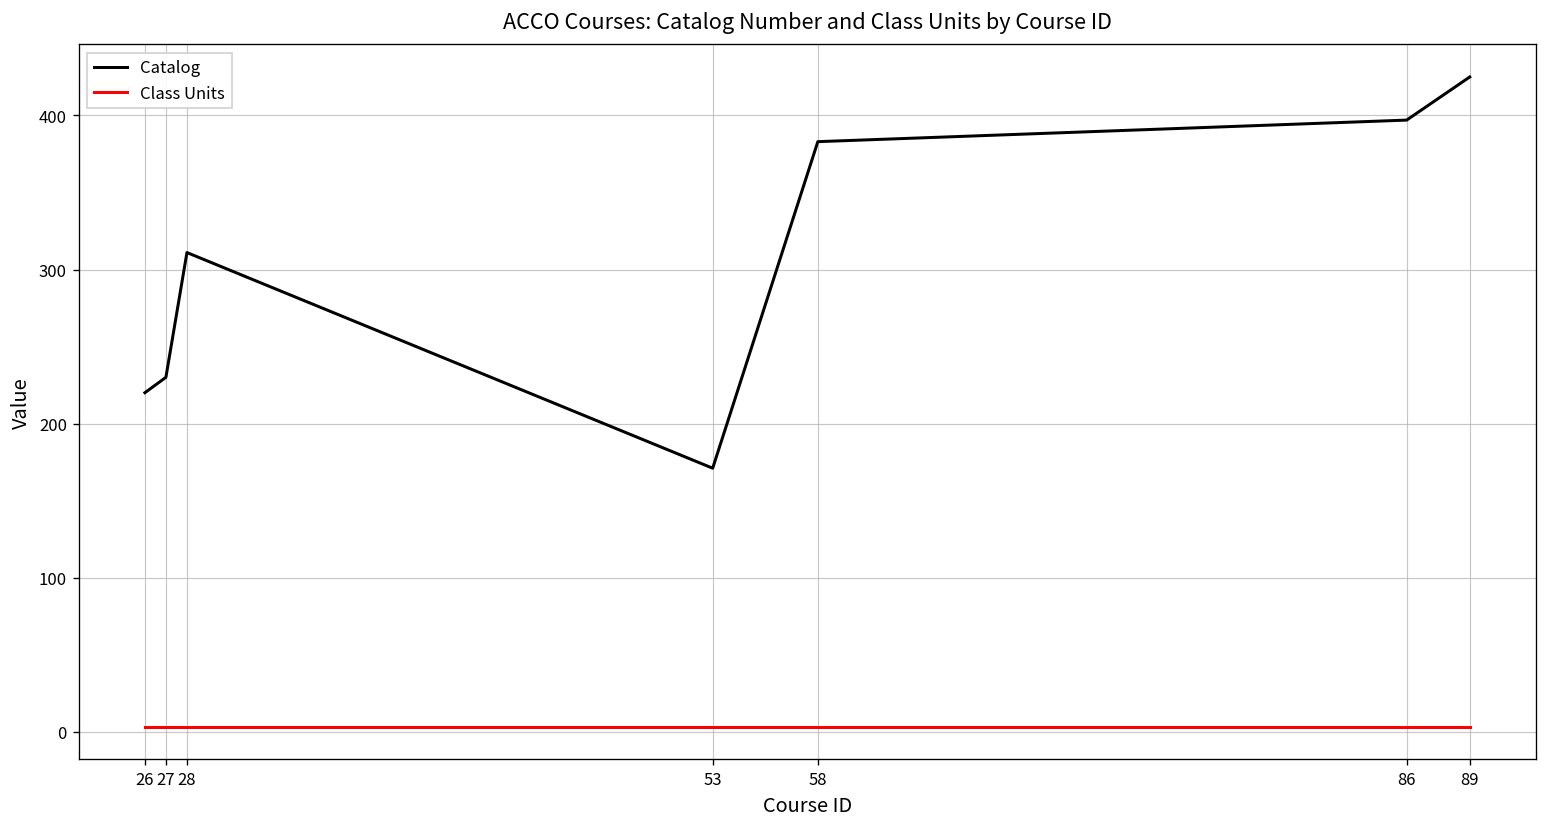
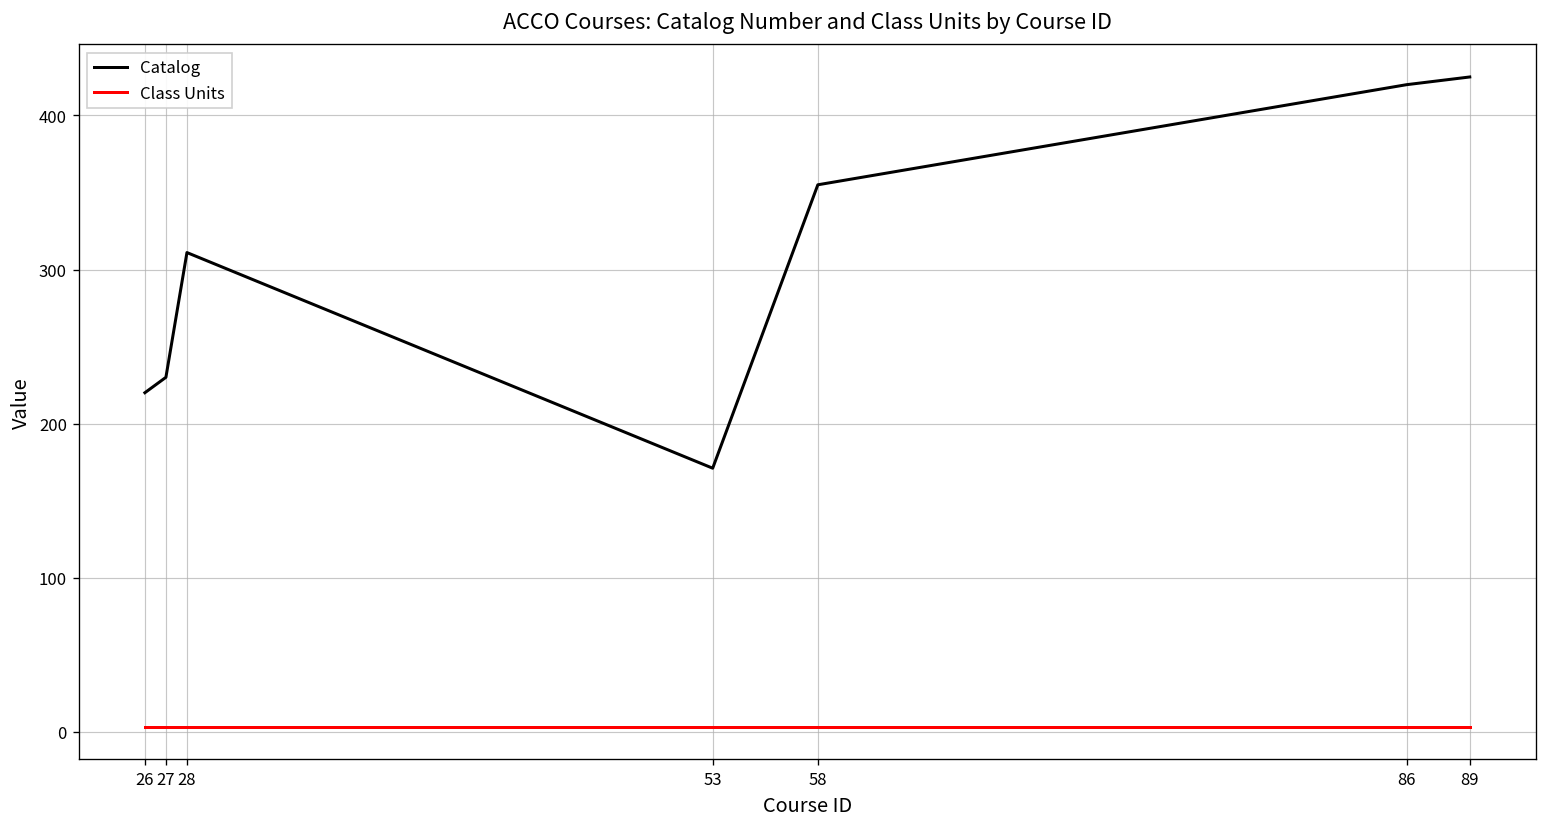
Catalog, 58: 383 -> 355
Catalog, 86: 397 -> 420
